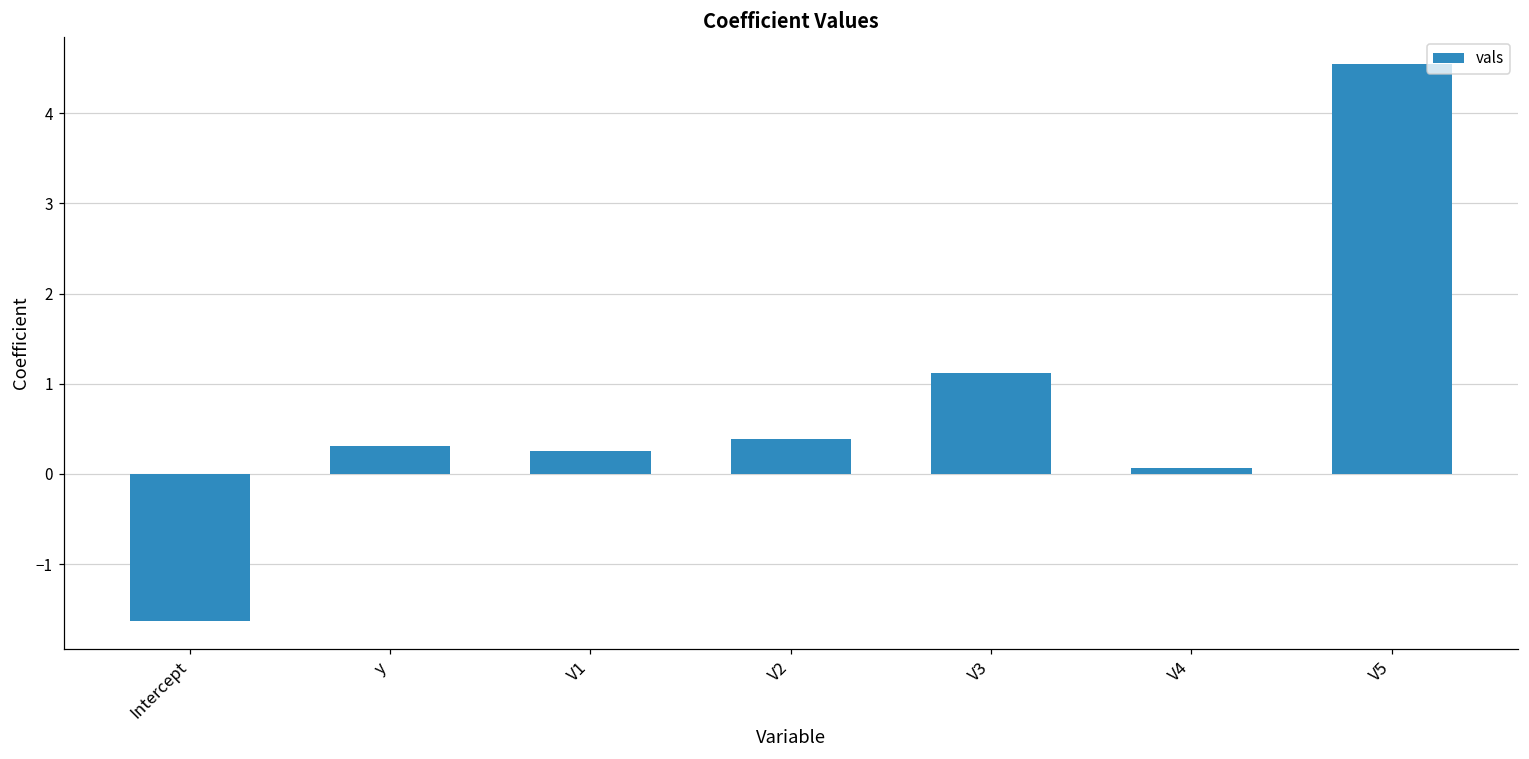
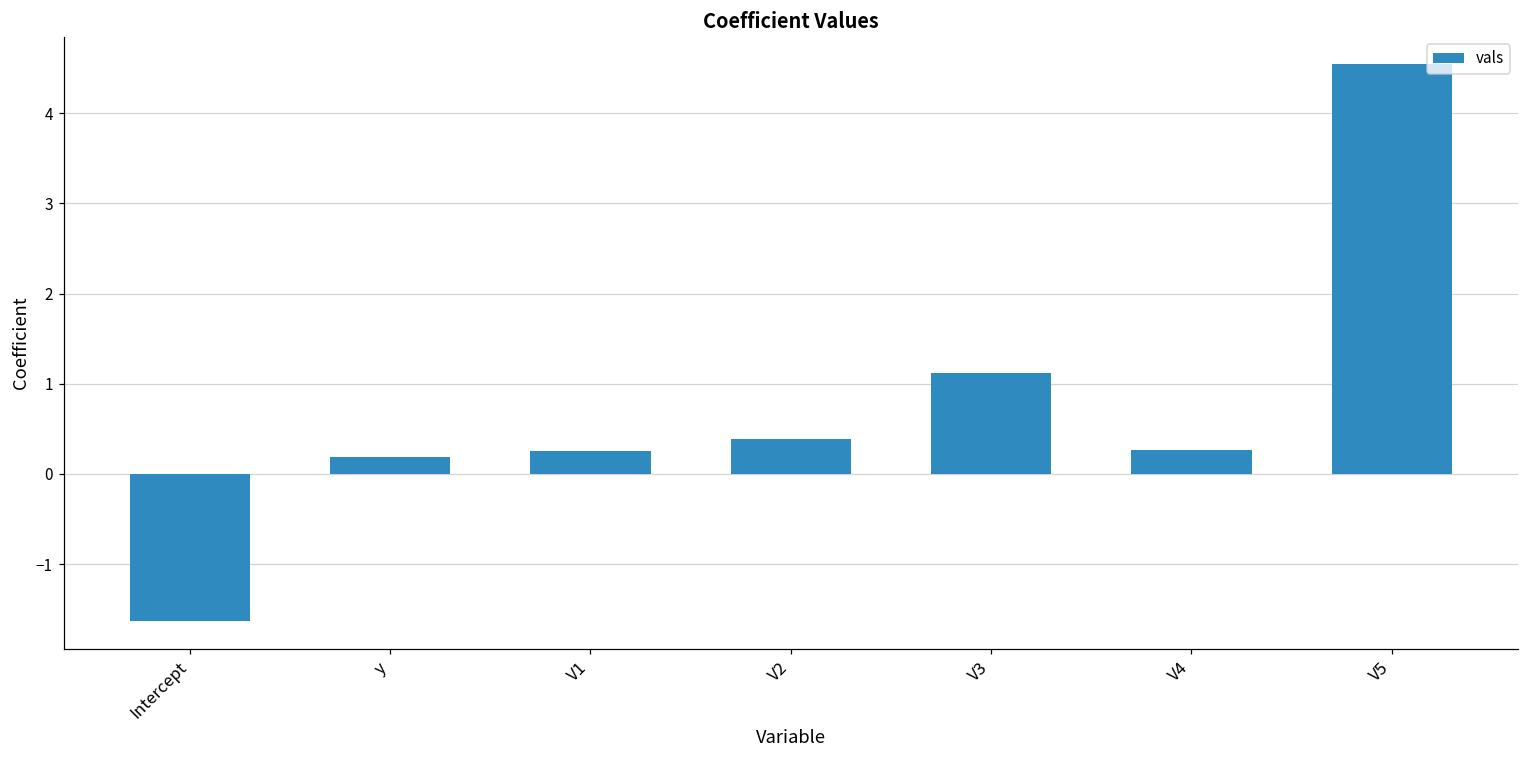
y: 0.3 -> 0.2
V4: 0.1 -> 0.3
